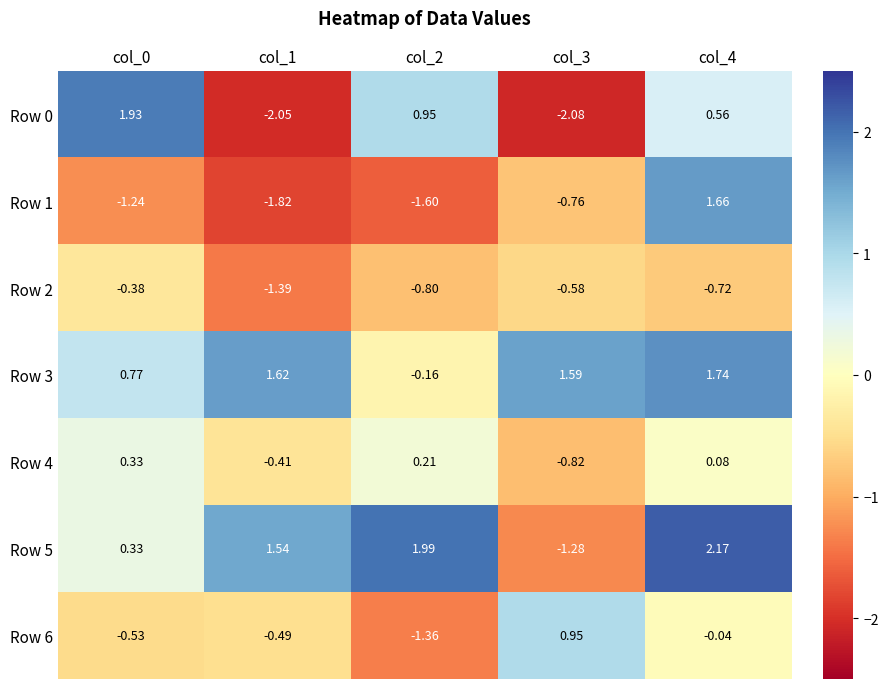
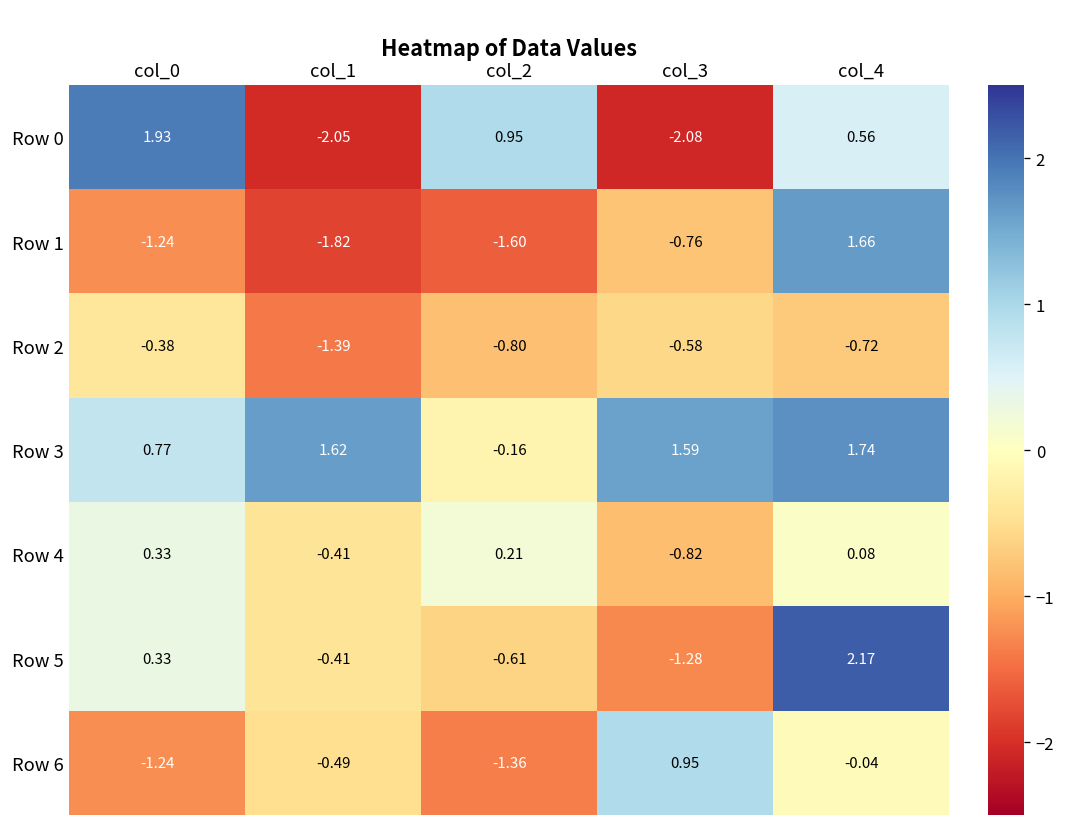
Row 5, col_1: 1.54 -> -0.41
Row 5, col_2: 1.99 -> -0.61
Row 6, col_0: -0.53 -> -1.24
